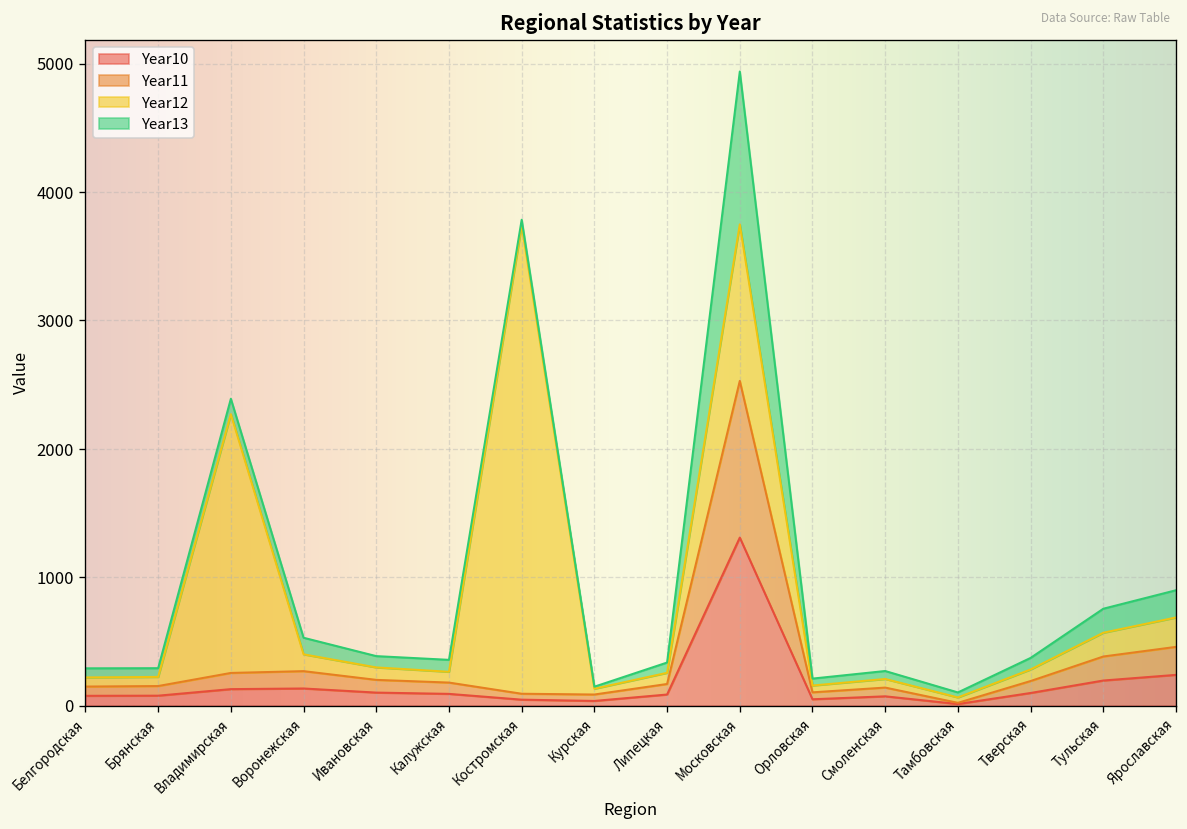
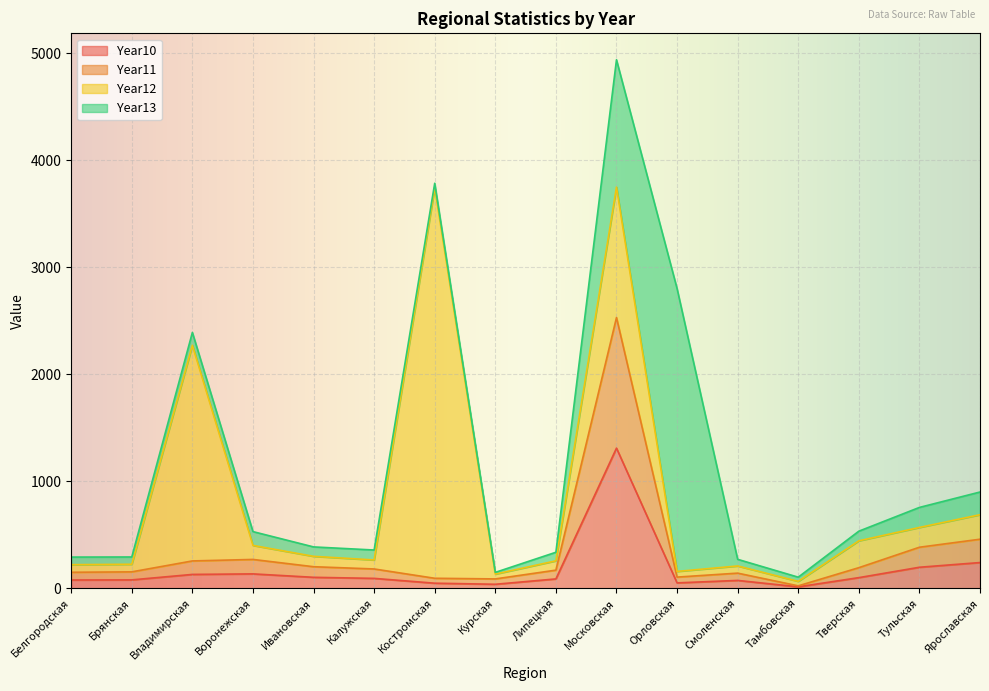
Year13, Орловская: 50 -> 2640
Year12, Тверская: 90 -> 250
